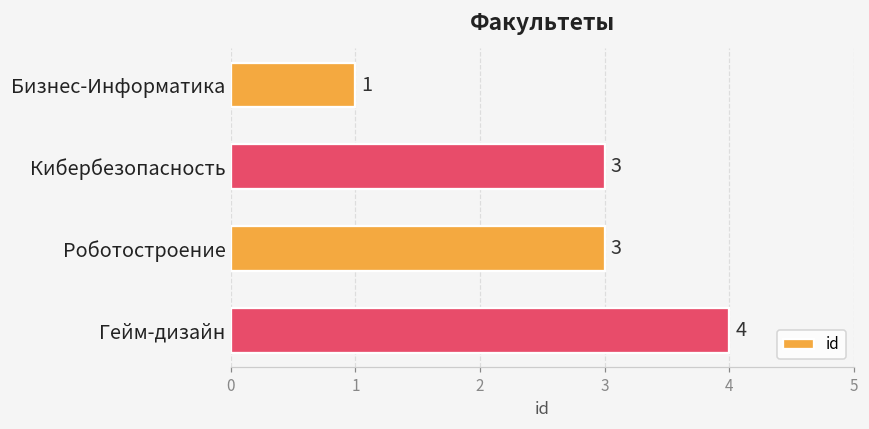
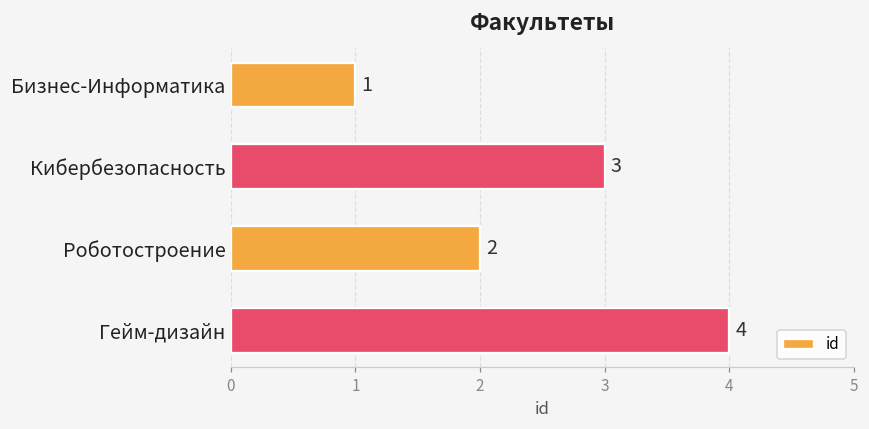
Роботостроение: 3 -> 2
